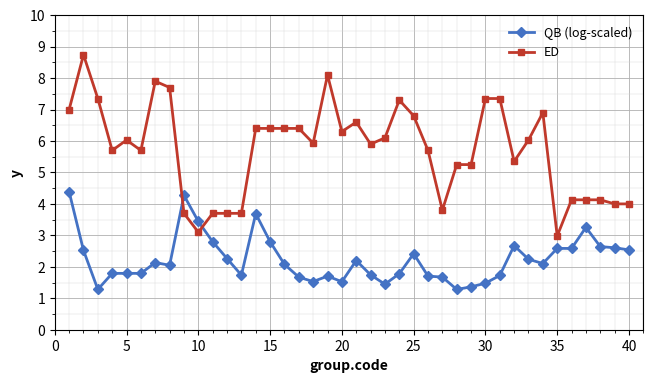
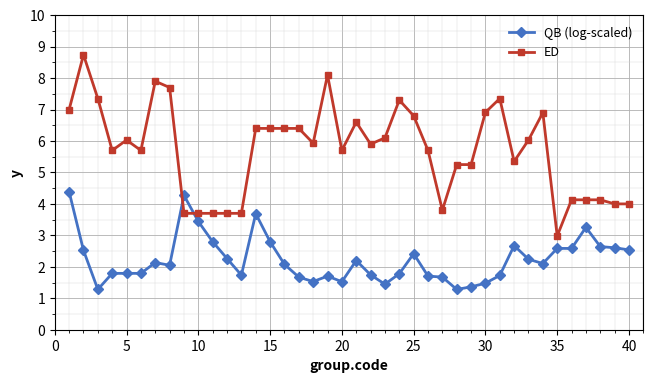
ED, 10: 3.1 -> 3.7
ED, 20: 6.3 -> 5.7
ED, 30: 7.4 -> 6.9
